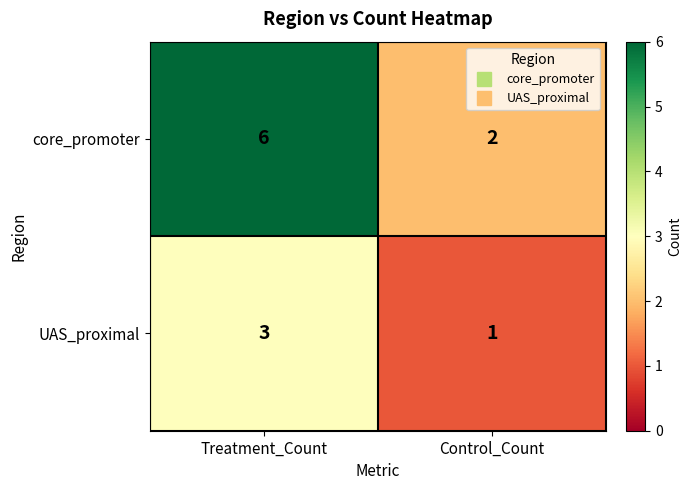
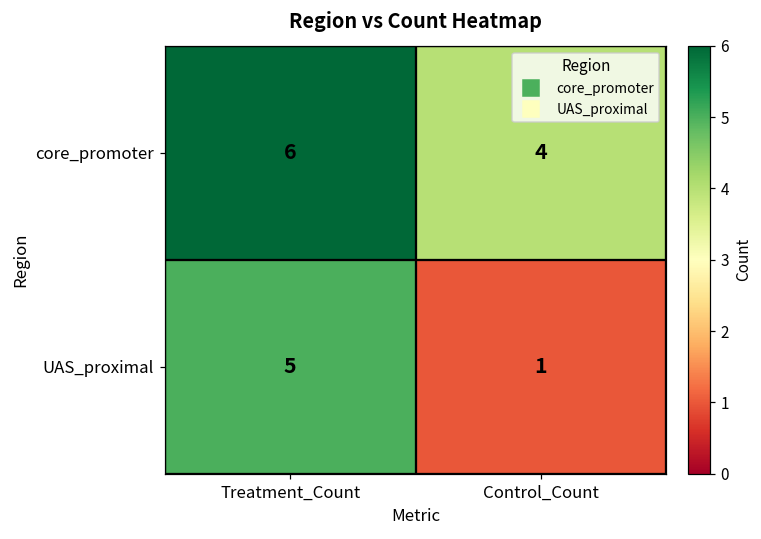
core_promoter, Control_Count: 2 -> 4
UAS_proximal, Treatment_Count: 3 -> 5
